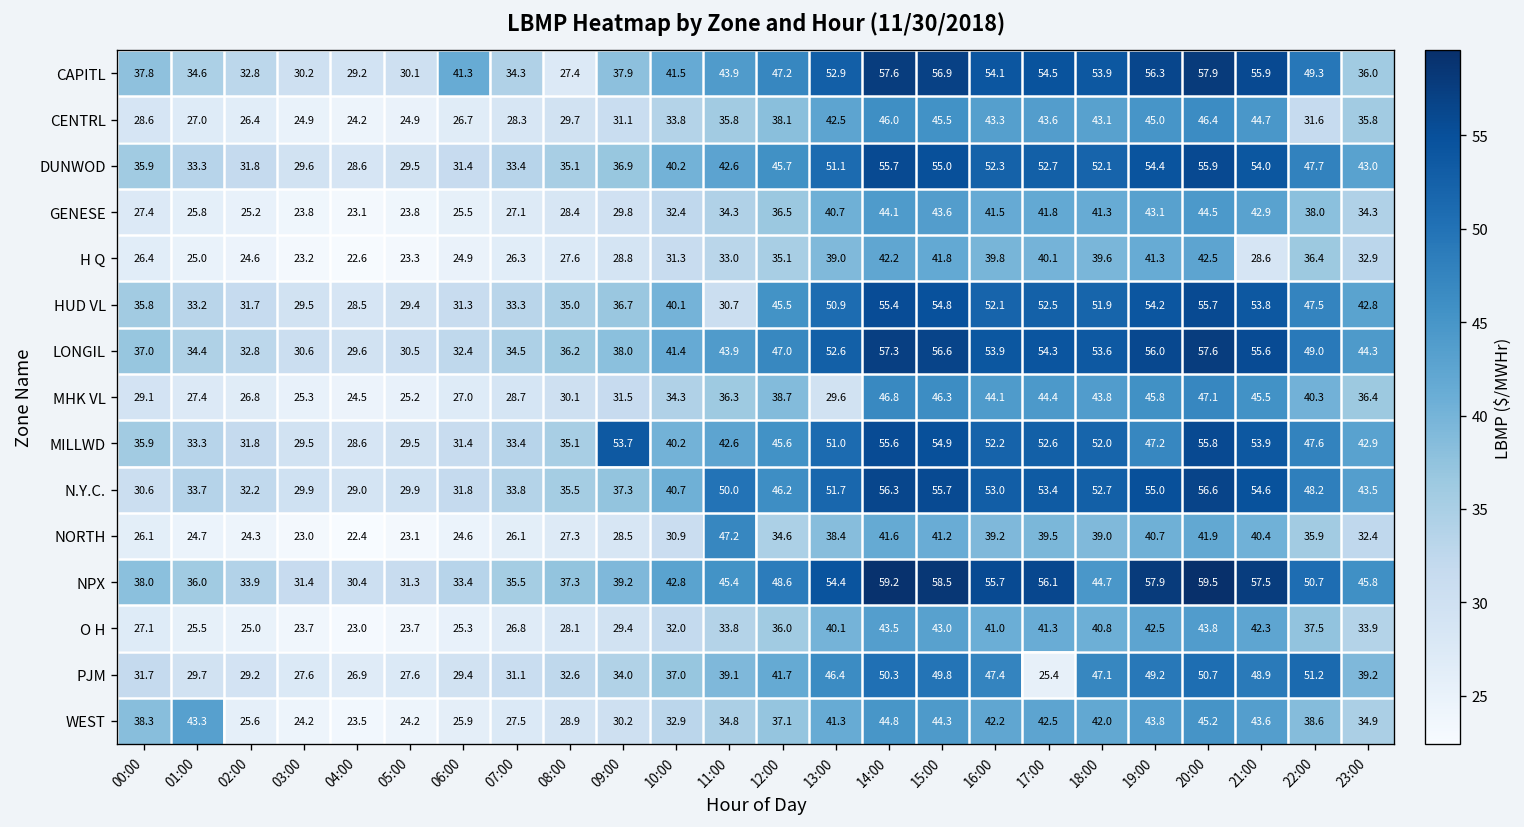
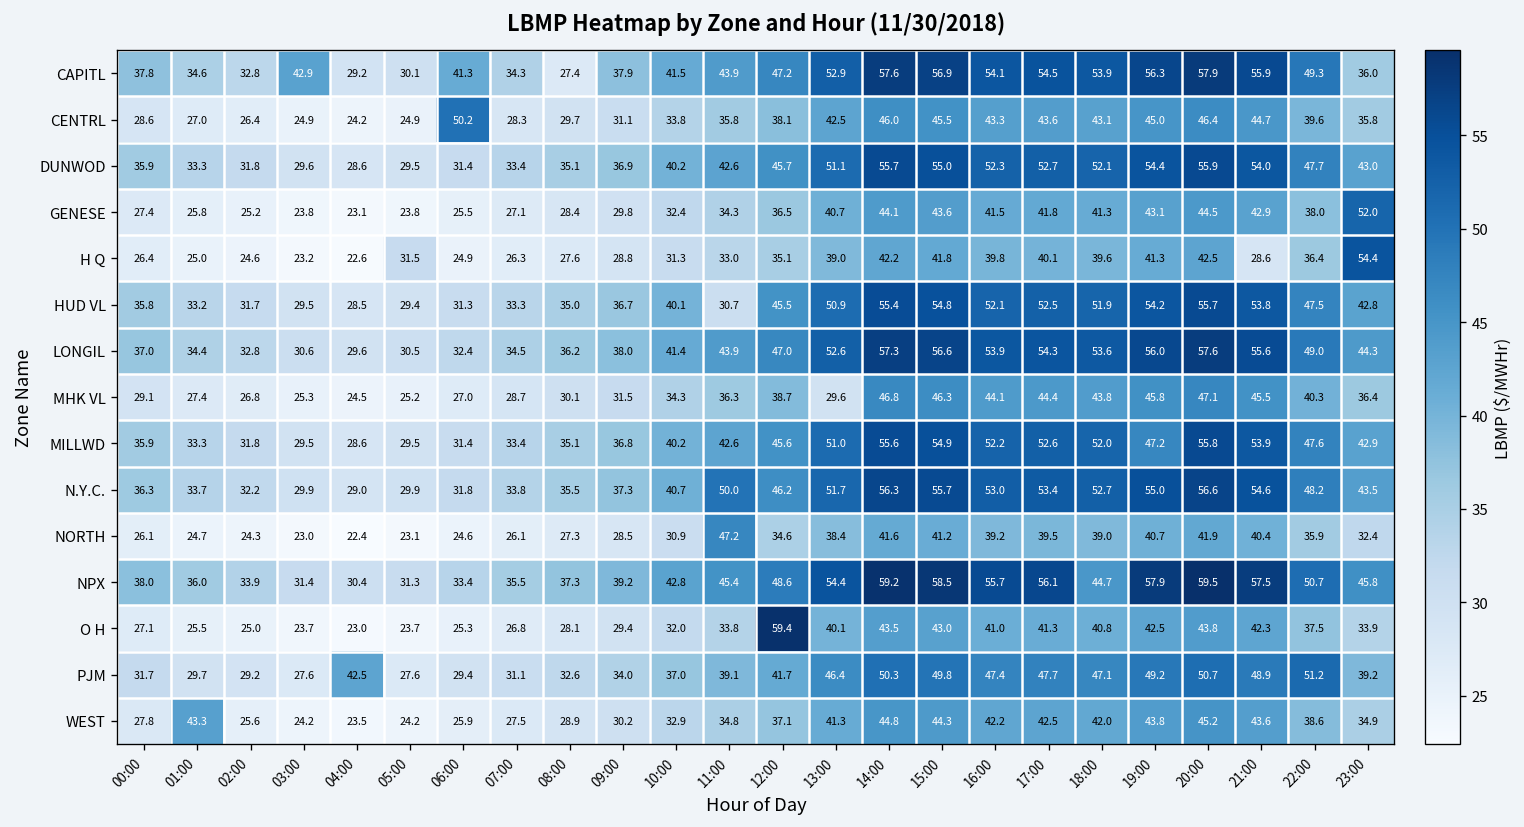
CAPITL, 03:00: 30.2 -> 42.9
CENTRL, 06:00: 26.7 -> 50.2
CENTRL, 22:00: 31.6 -> 39.6
GENESE, 23:00: 34.3 -> 52.0
H Q, 05:00: 23.3 -> 31.5
H Q, 23:00: 32.9 -> 54.4
MILLWD, 09:00: 53.7 -> 36.8
N.Y.C., 00:00: 30.6 -> 36.3
O H, 12:00: 36.0 -> 59.4
PJM, 04:00: 26.9 -> 42.5
PJM, 17:00: 25.4 -> 47.7
WEST, 00:00: 38.3 -> 27.8
